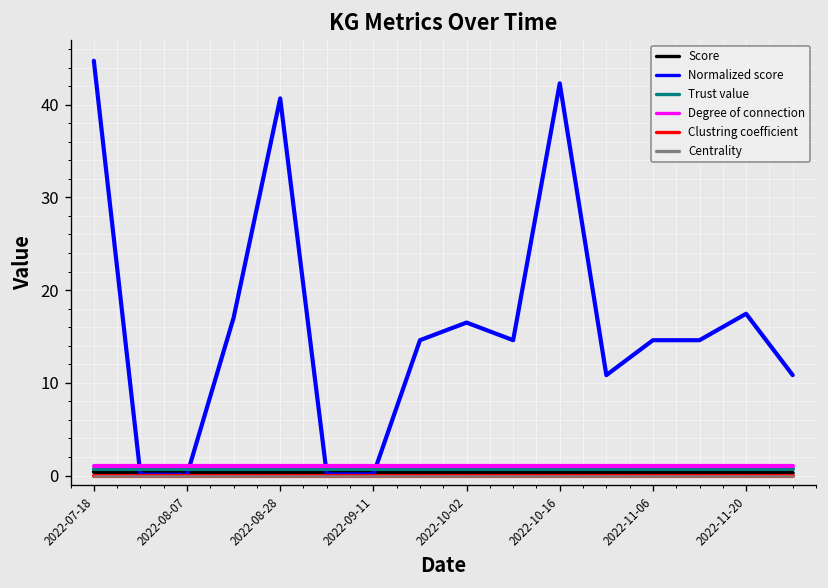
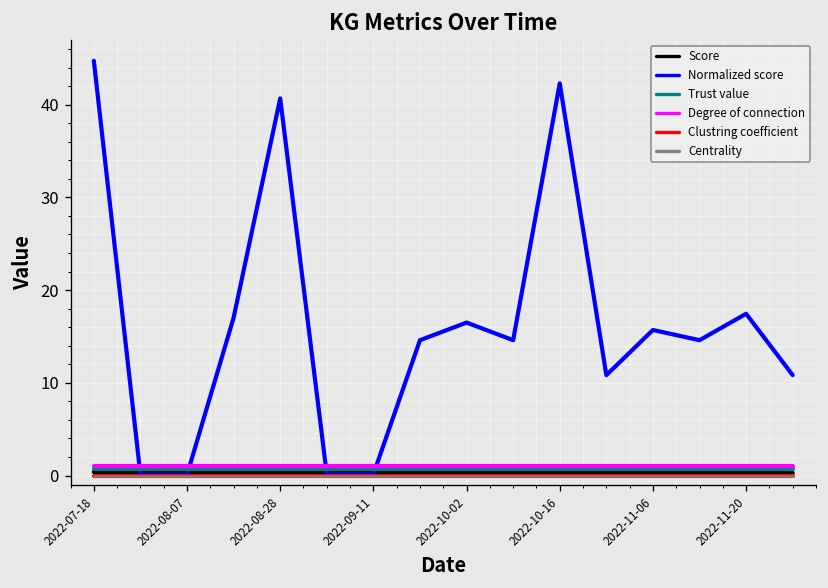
Normalized score, 2022-11-06: 15 -> 16
